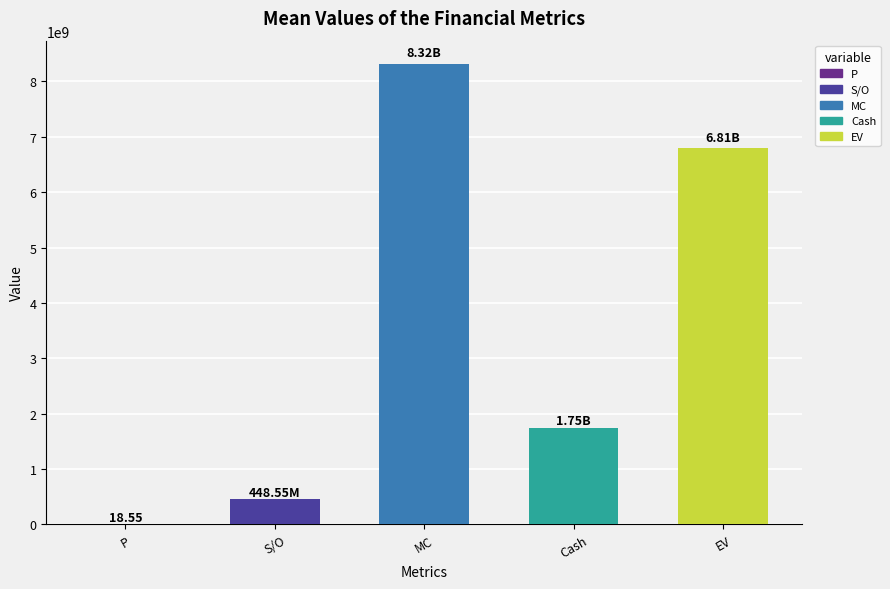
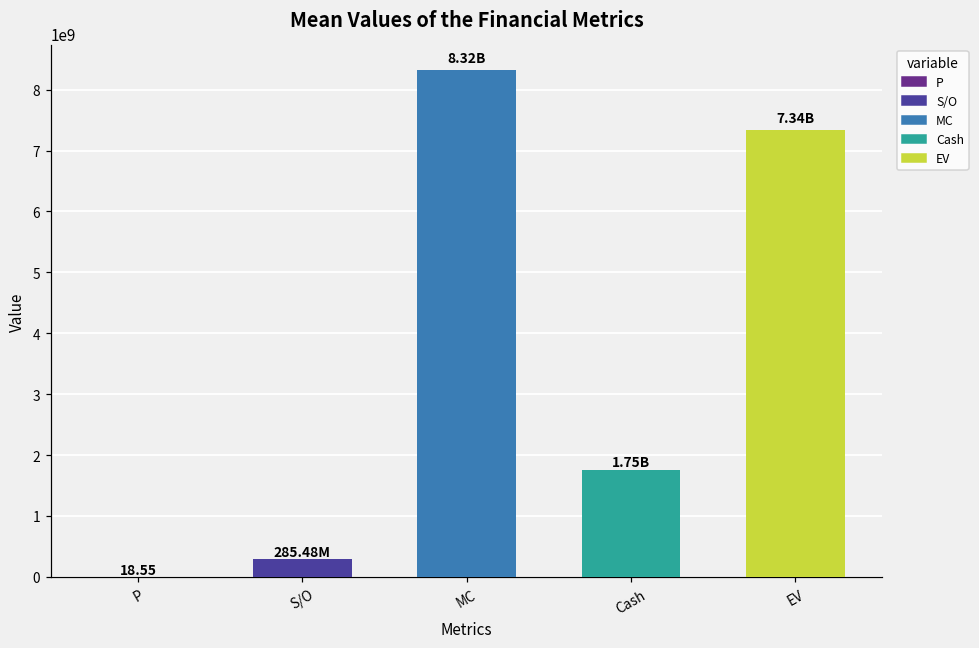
S/O: 448.55M -> 285.48M
EV: 6.81B -> 7.34B
